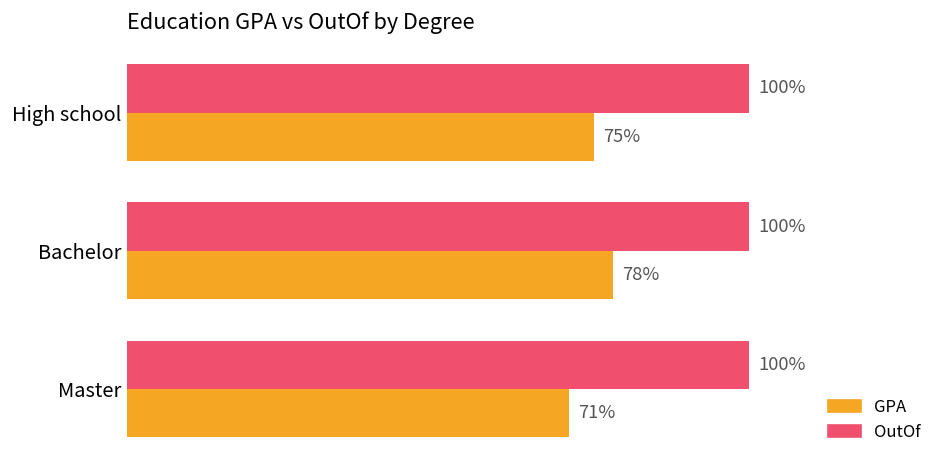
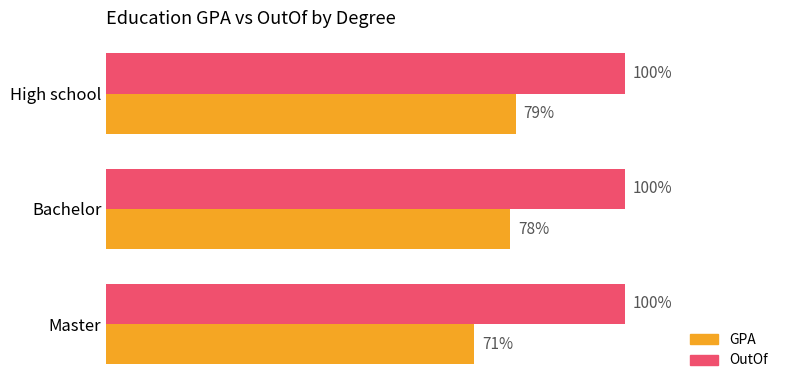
GPA, High school: 75% -> 79%
